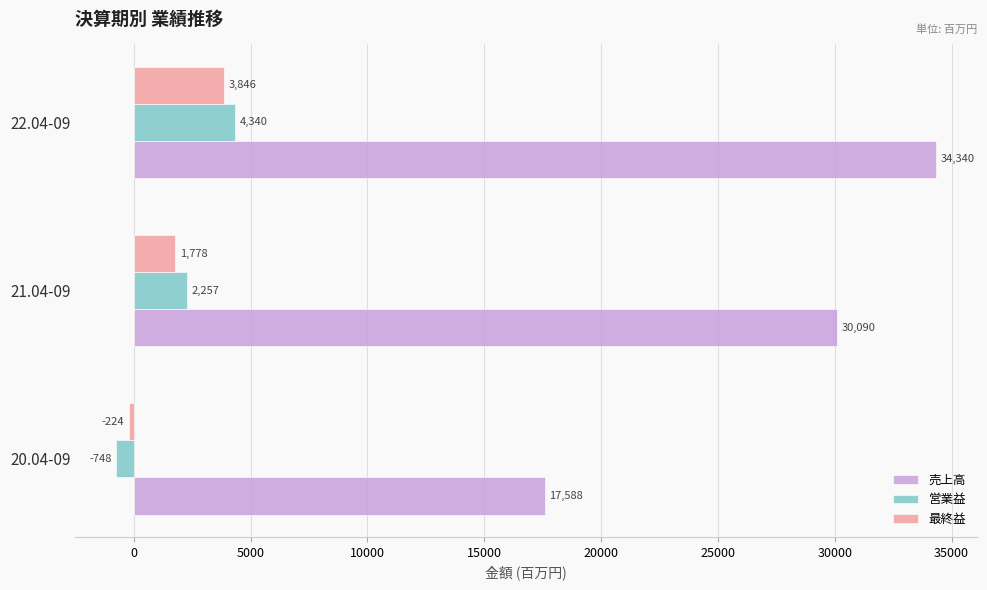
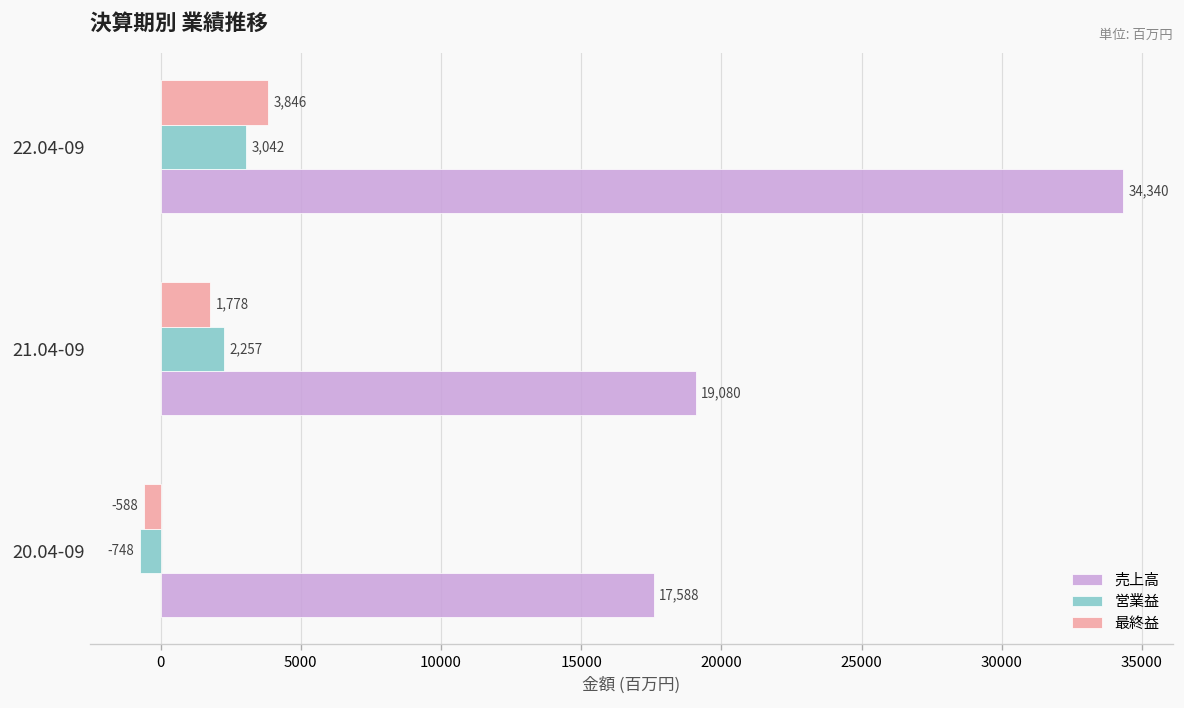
営業益, 22.04-09: 4,340 -> 3,042
売上高, 21.04-09: 30,090 -> 19,080
最終益, 20.04-09: -224 -> -588
